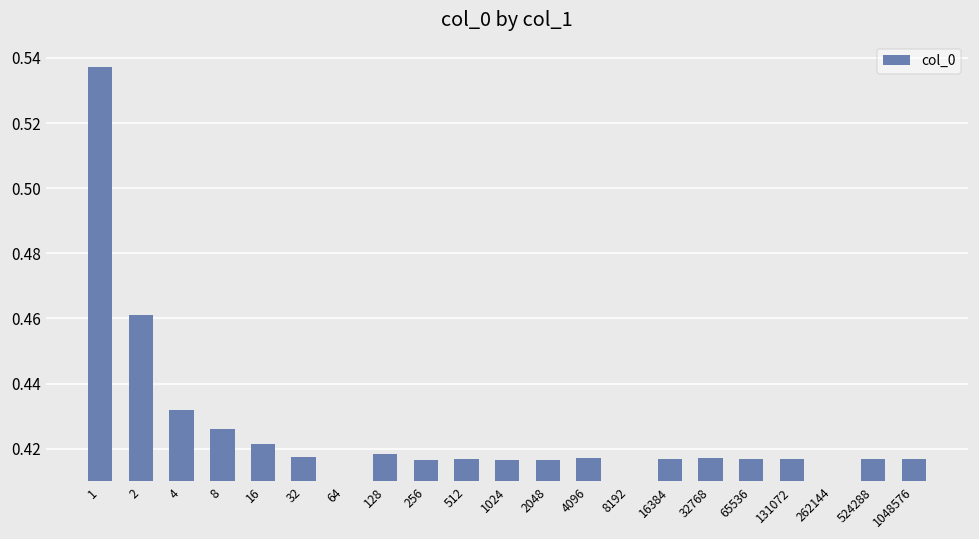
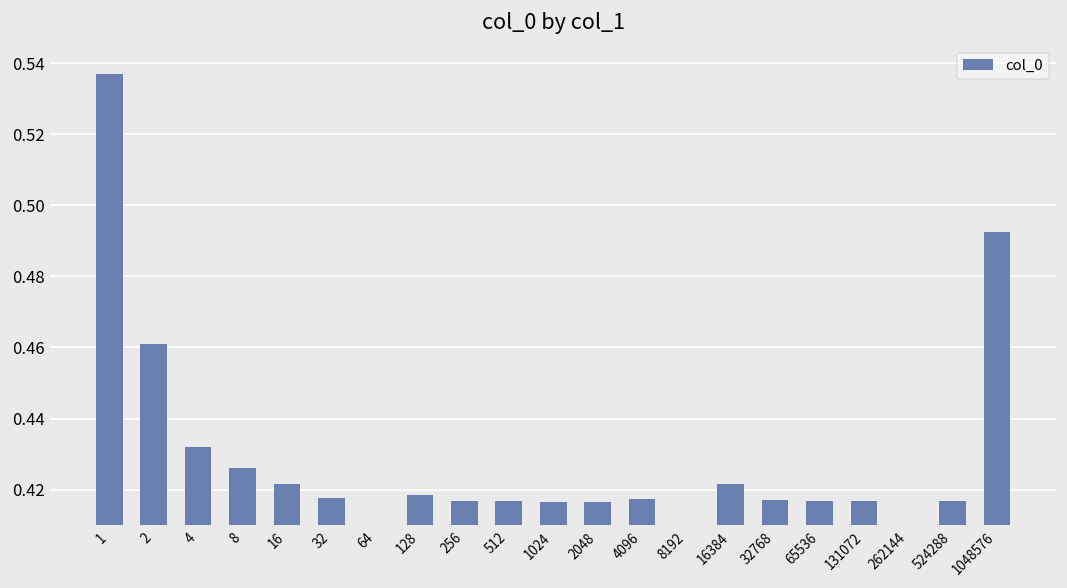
16384: 0.417 -> 0.422
1048576: 0.417 -> 0.492
